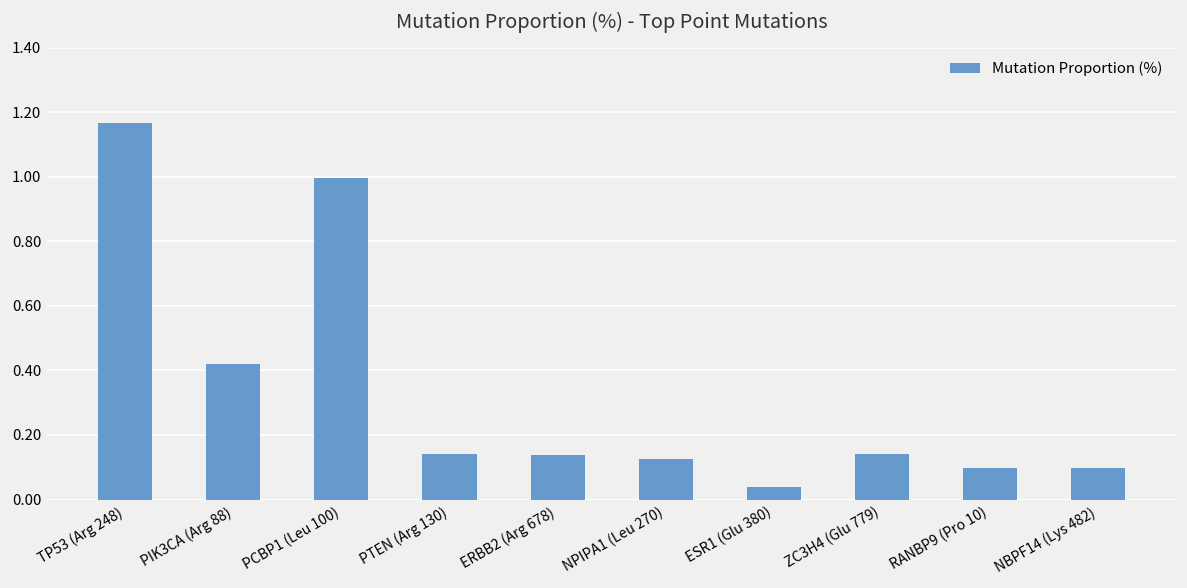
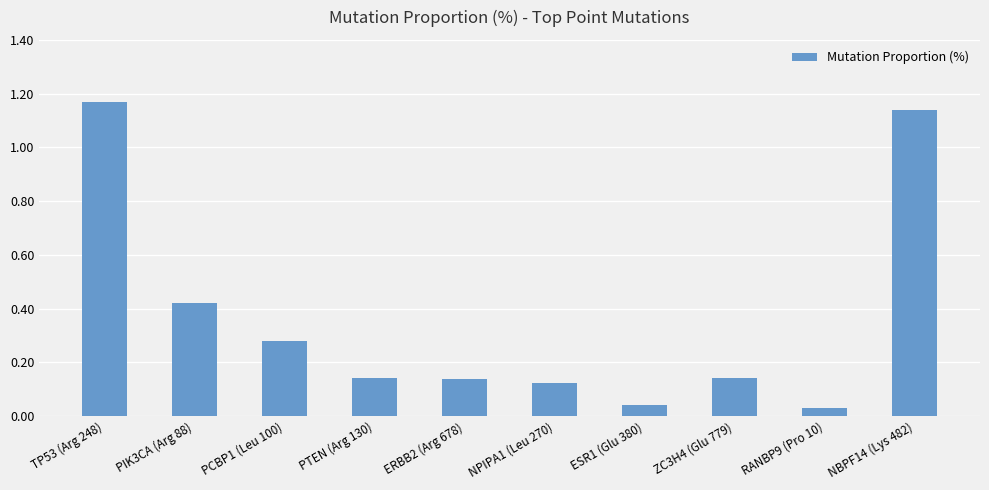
PCBP1 (Leu 100): 1.00 -> 0.28
RANBP9 (Pro 10): 0.10 -> 0.03
NBPF14 (Lys 482): 0.10 -> 1.14
